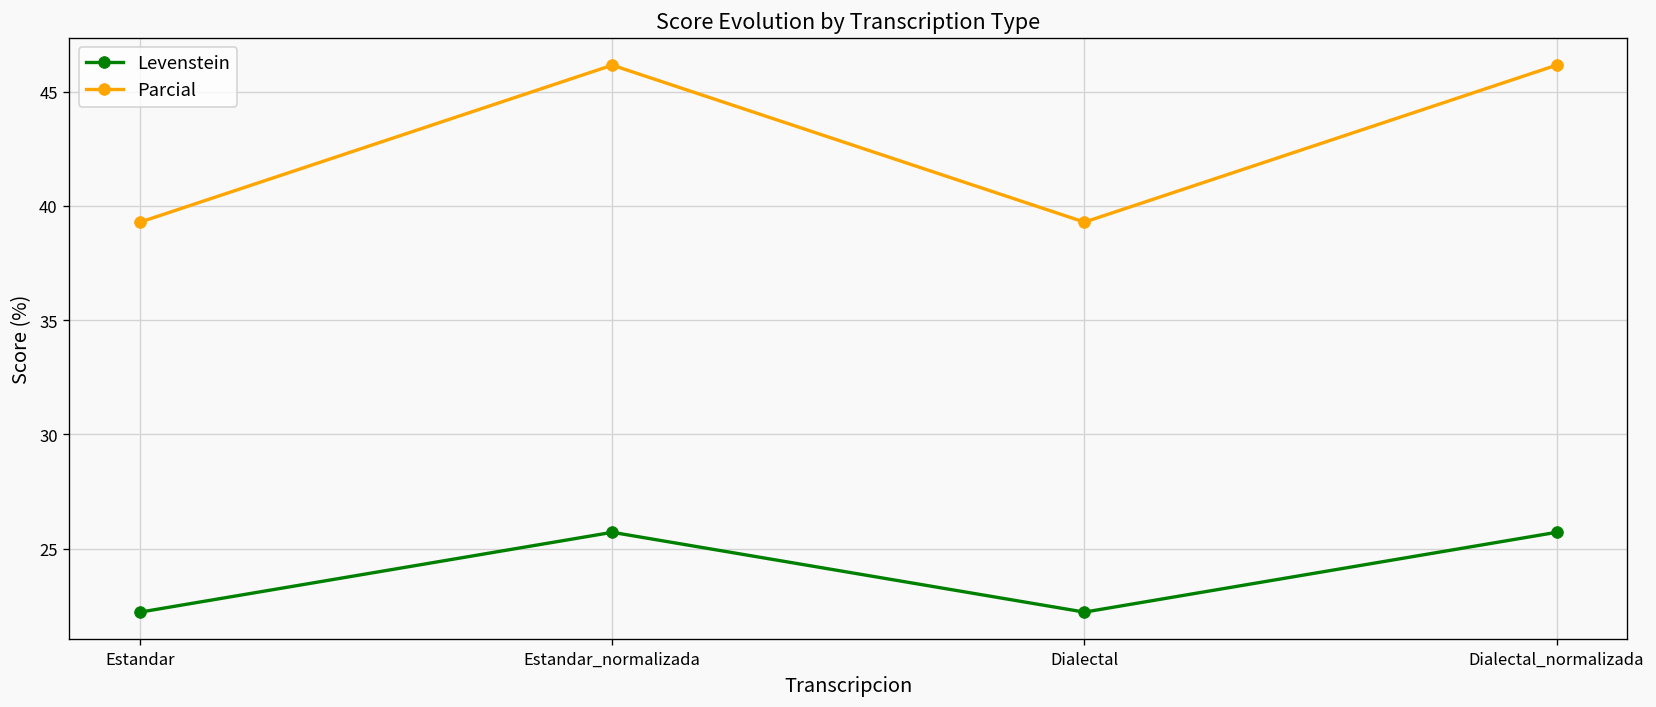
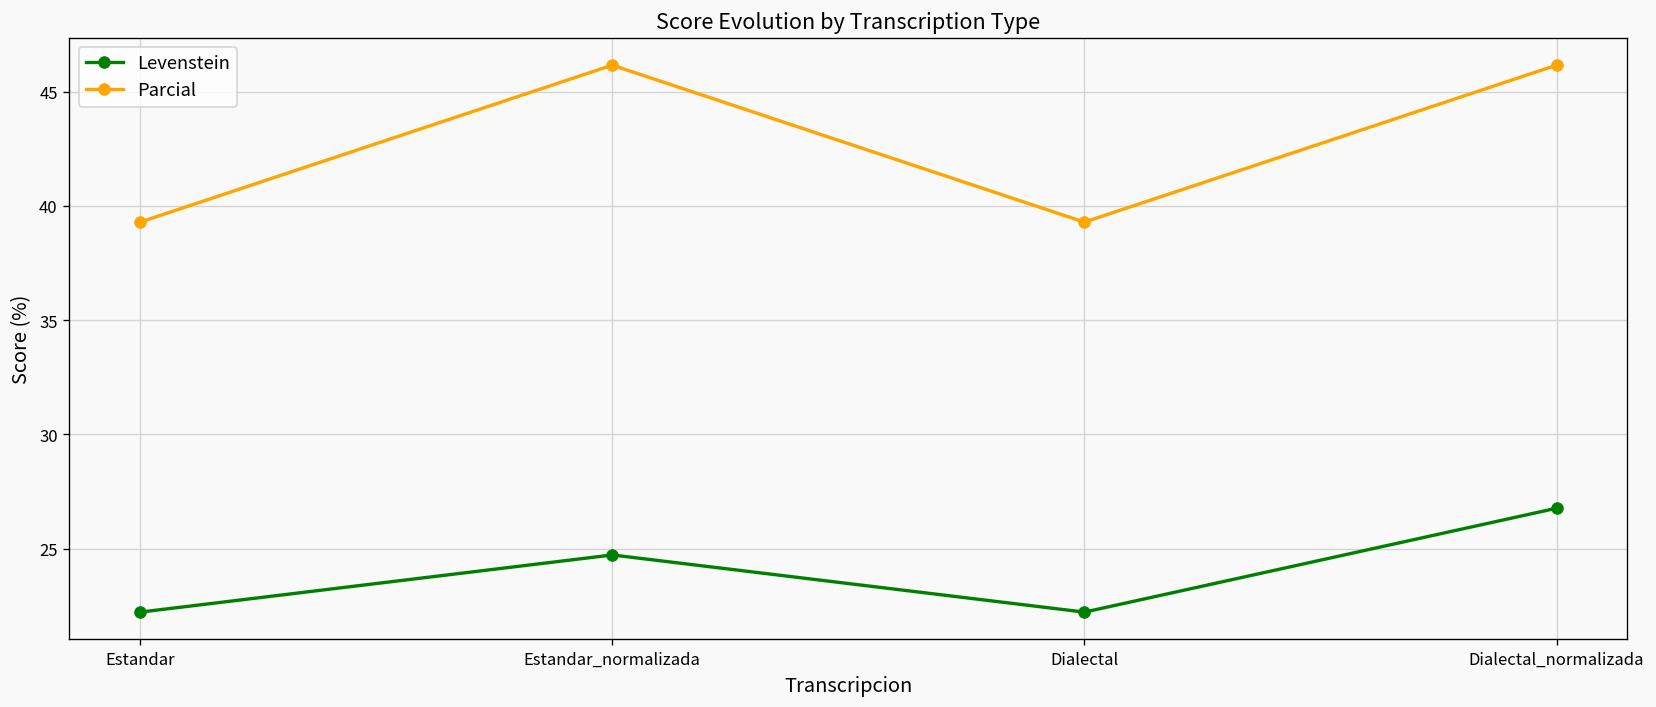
Levenstein, Estandar_normalizada: 25.7 -> 24.7
Levenstein, Dialectal_normalizada: 25.7 -> 26.8
